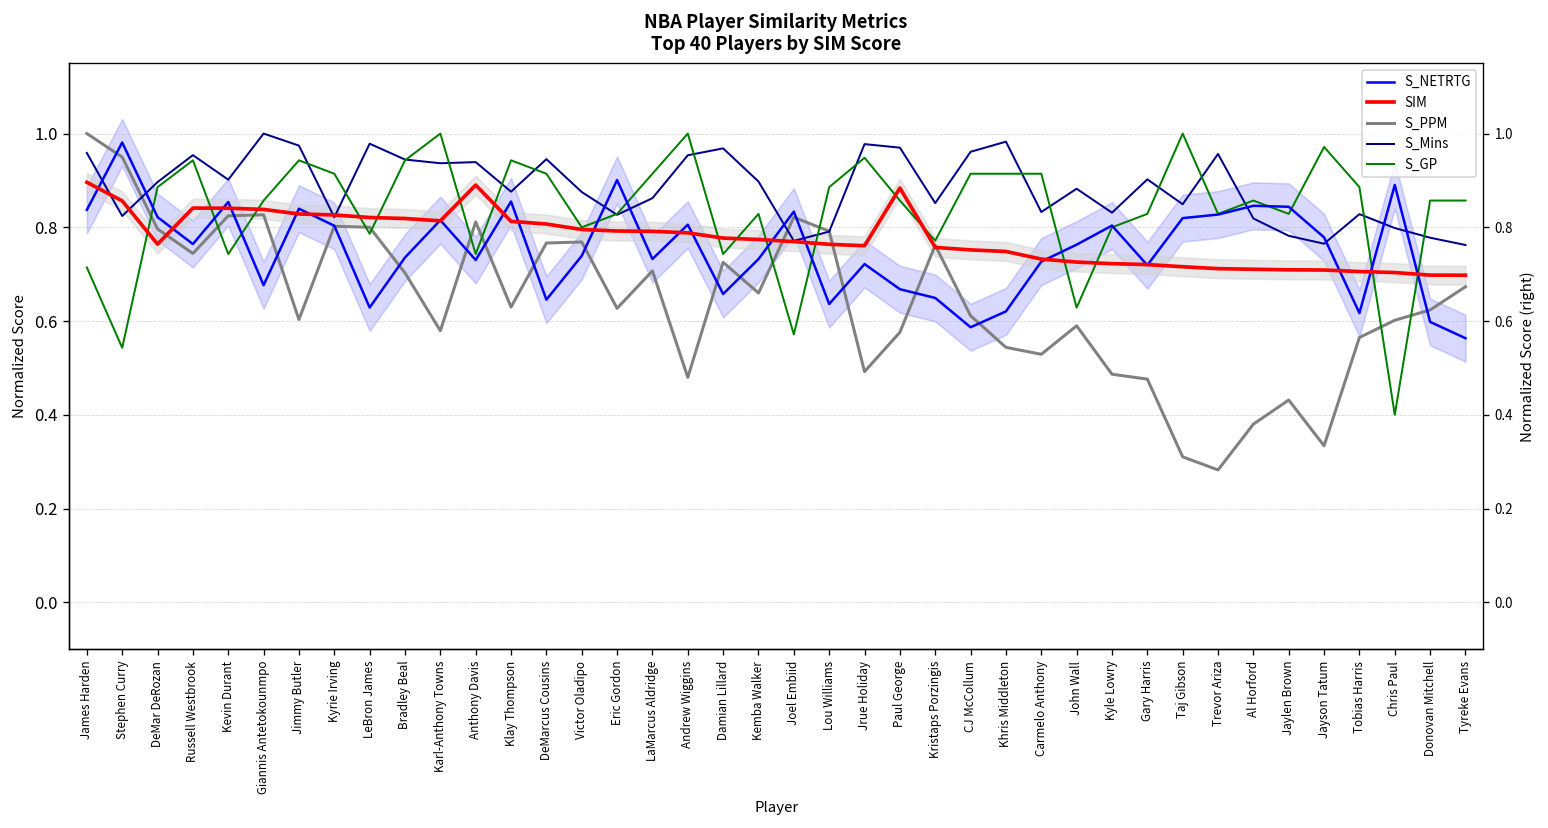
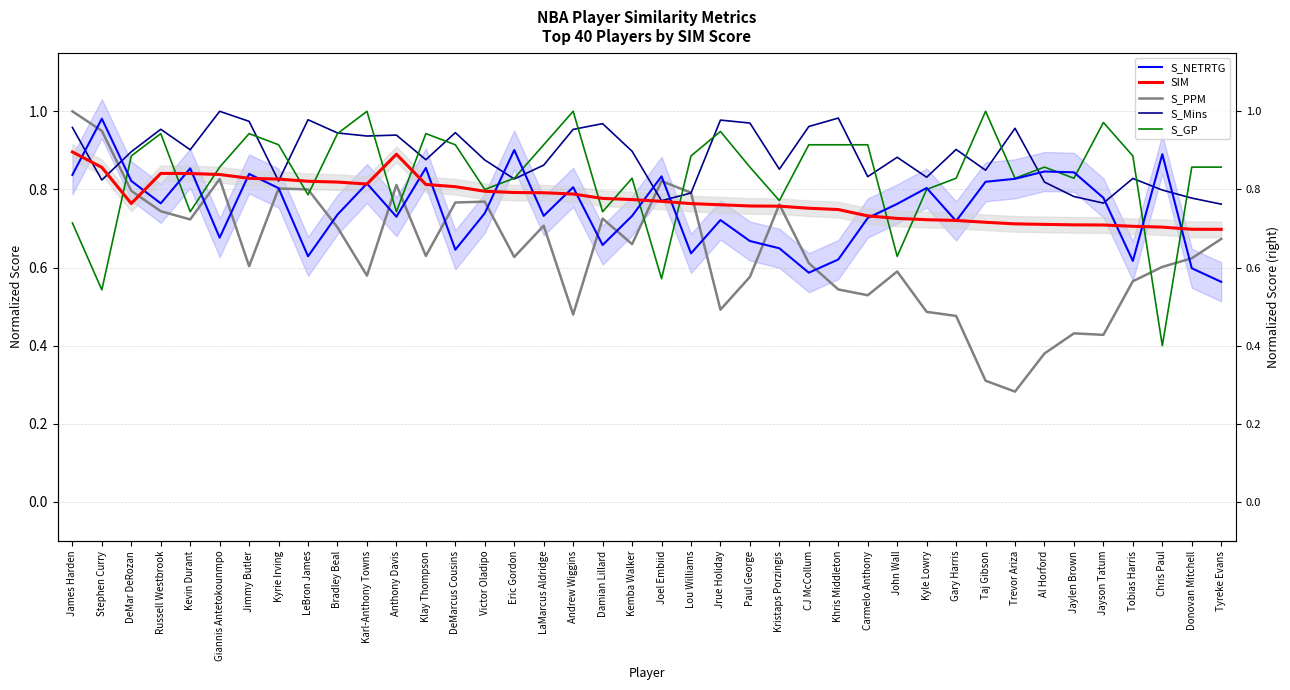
S_PPM, Kevin Durant: 0.82 -> 0.72
SIM, Paul George: 0.88 -> 0.76
S_PPM, Jayson Tatum: 0.33 -> 0.43
